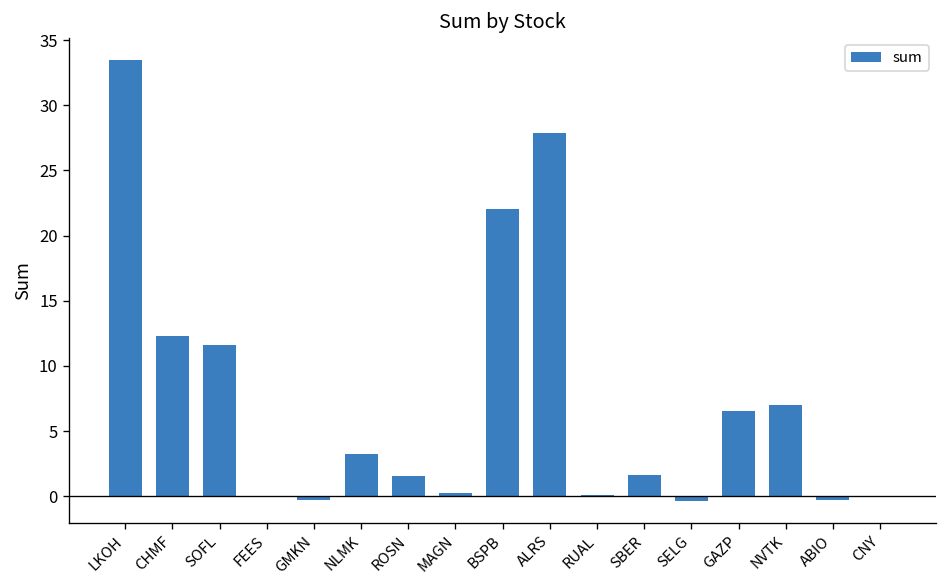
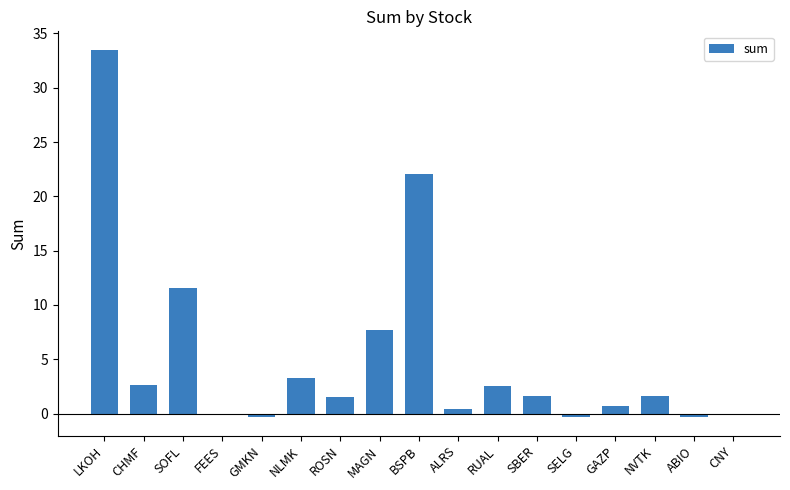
CHMF: 12.3 -> 2.6
MAGN: 0.3 -> 7.7
ALRS: 27.9 -> 0.5
RUAL: 0.1 -> 2.5
GAZP: 6.5 -> 0.7
NVTK: 7.0 -> 1.6
